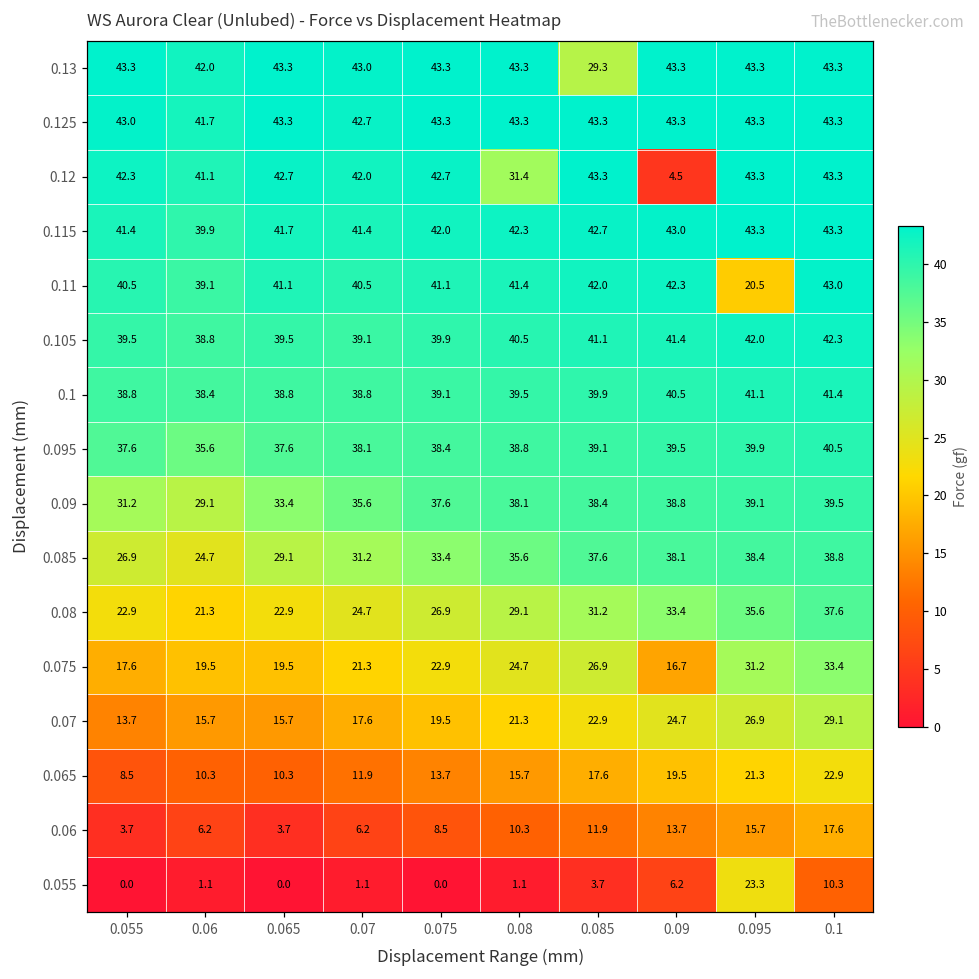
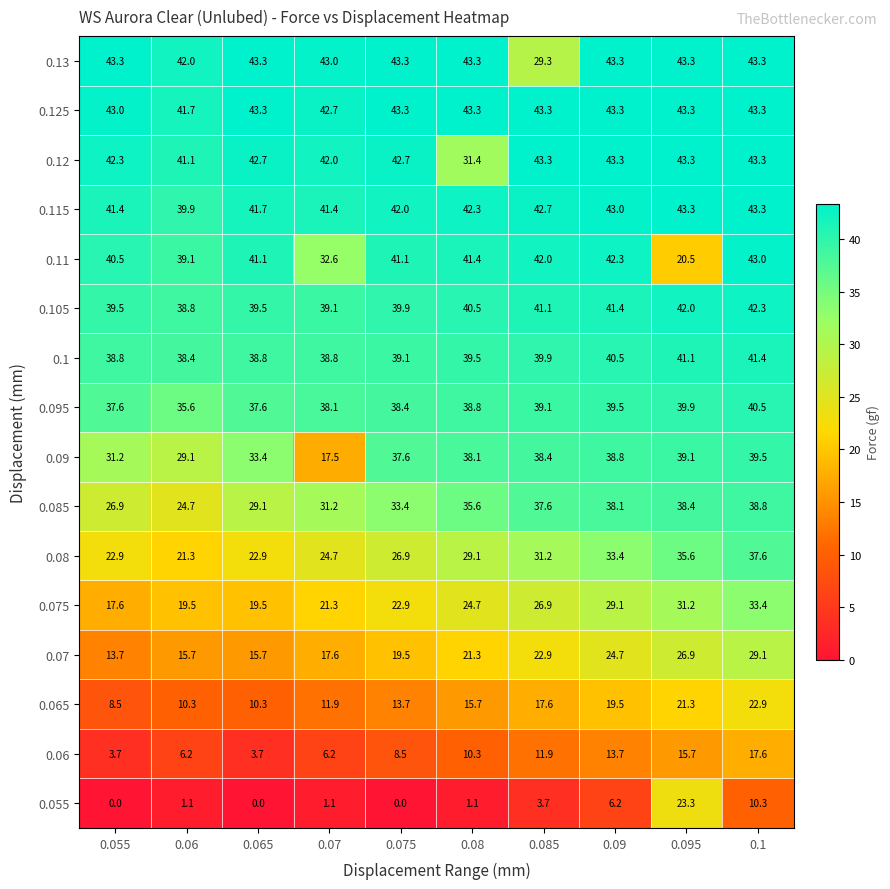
0.12, 0.09: 4.5 -> 43.3
0.11, 0.07: 40.5 -> 32.6
0.09, 0.07: 35.6 -> 17.5
0.075, 0.09: 16.7 -> 29.1
